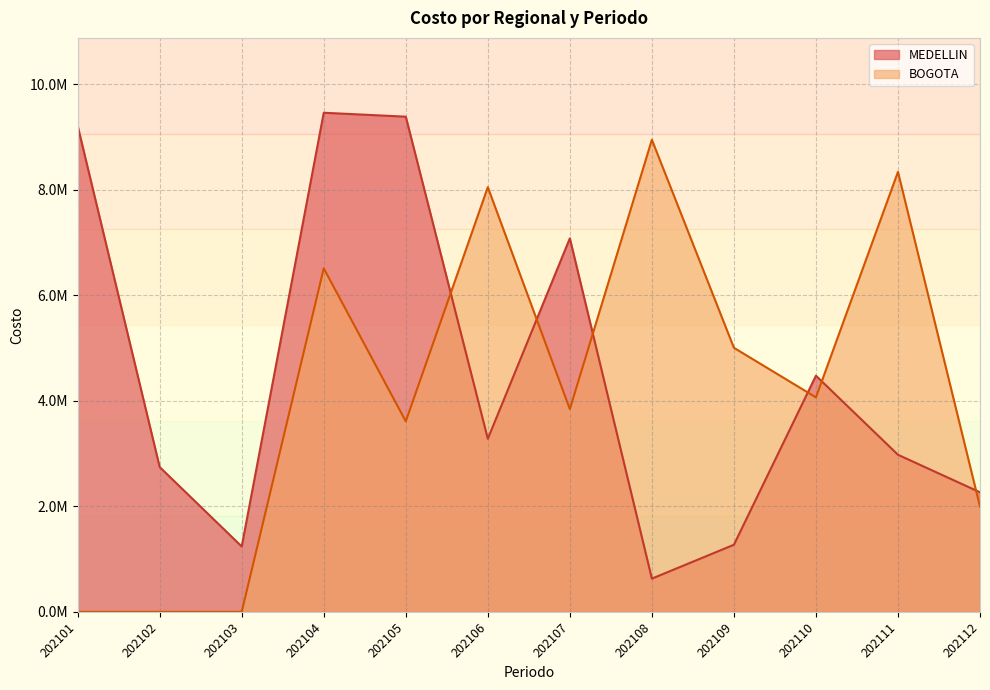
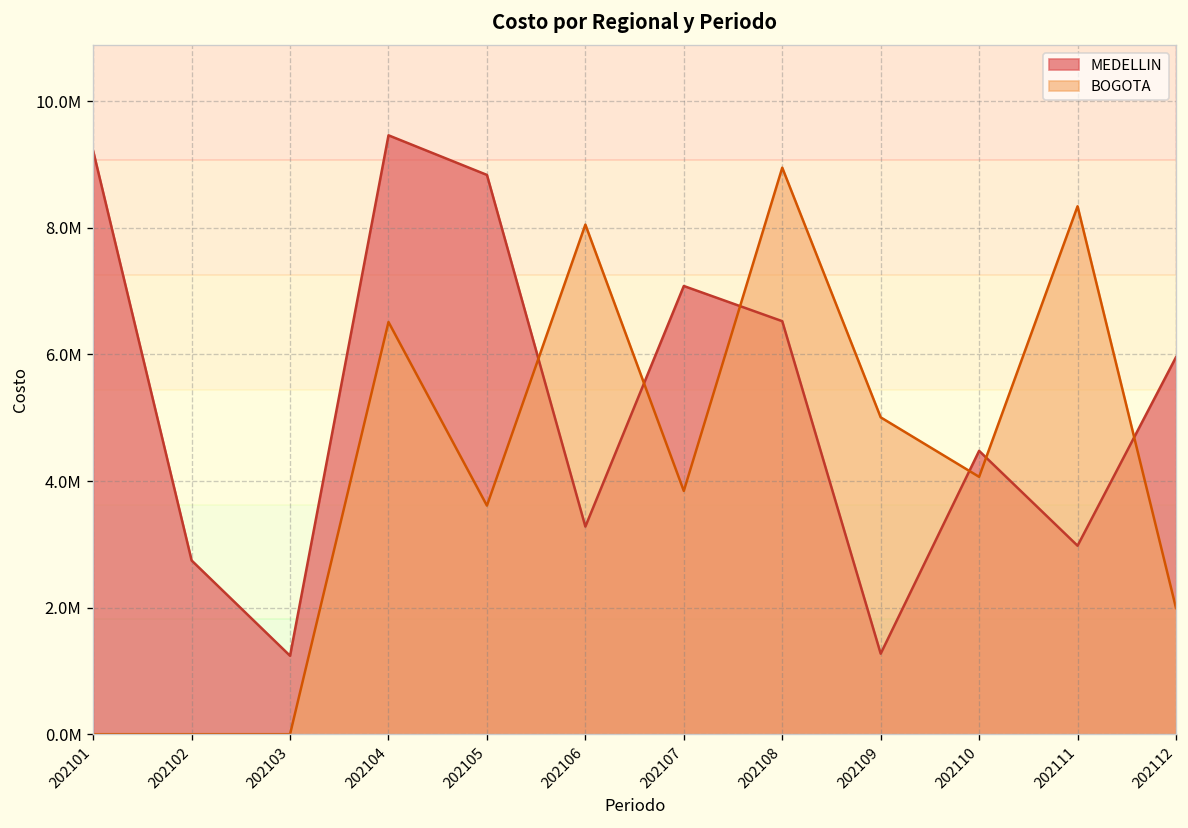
MEDELLIN, 202105: 9400000 -> 8800000
MEDELLIN, 202108: 600000 -> 6500000
MEDELLIN, 202112: 2300000 -> 6000000
